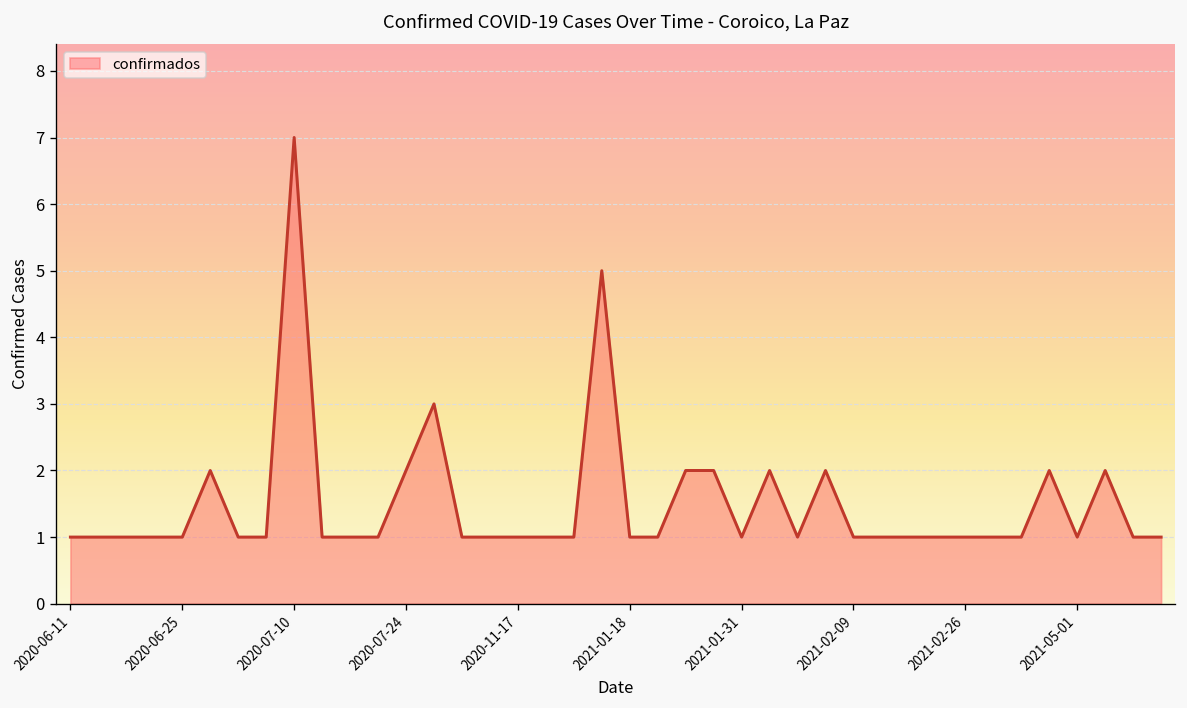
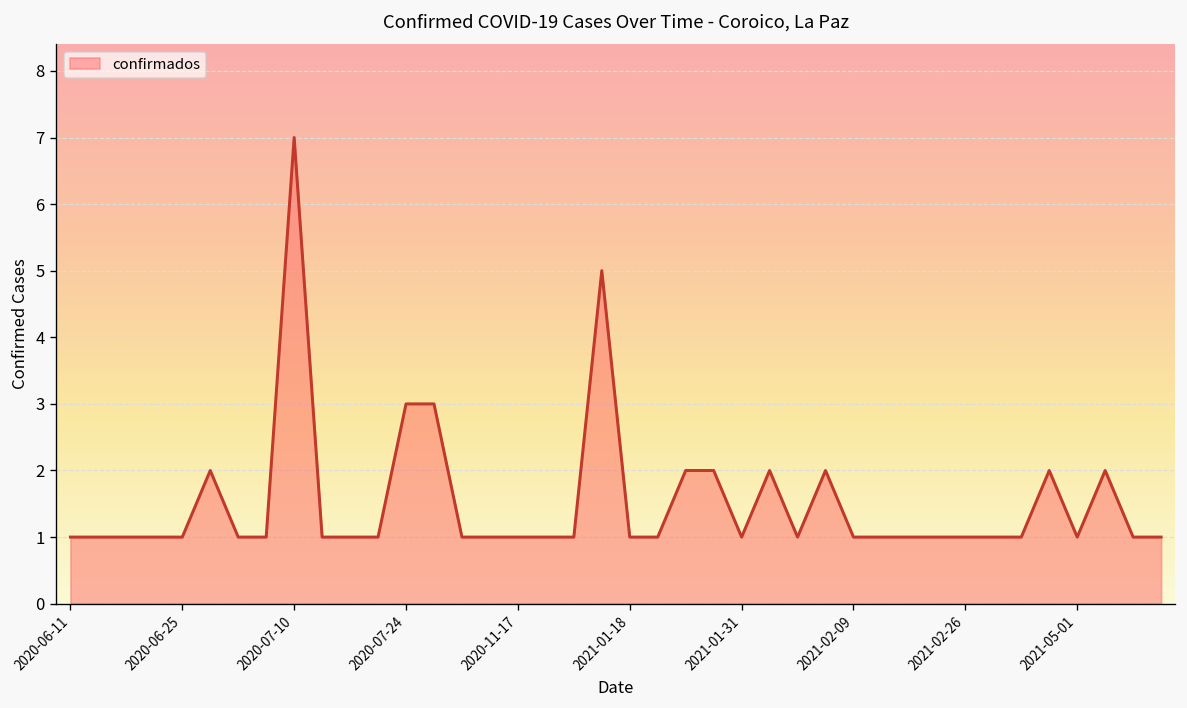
2020-07-24: 2 -> 3
